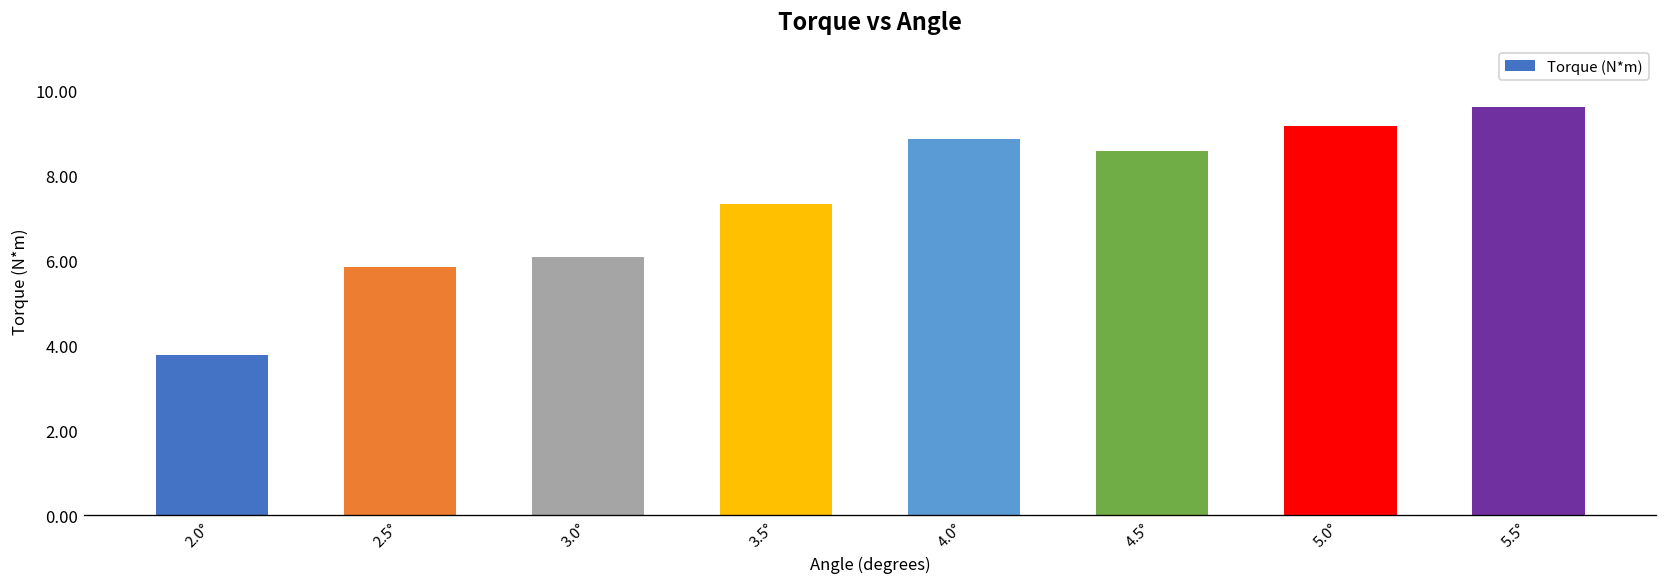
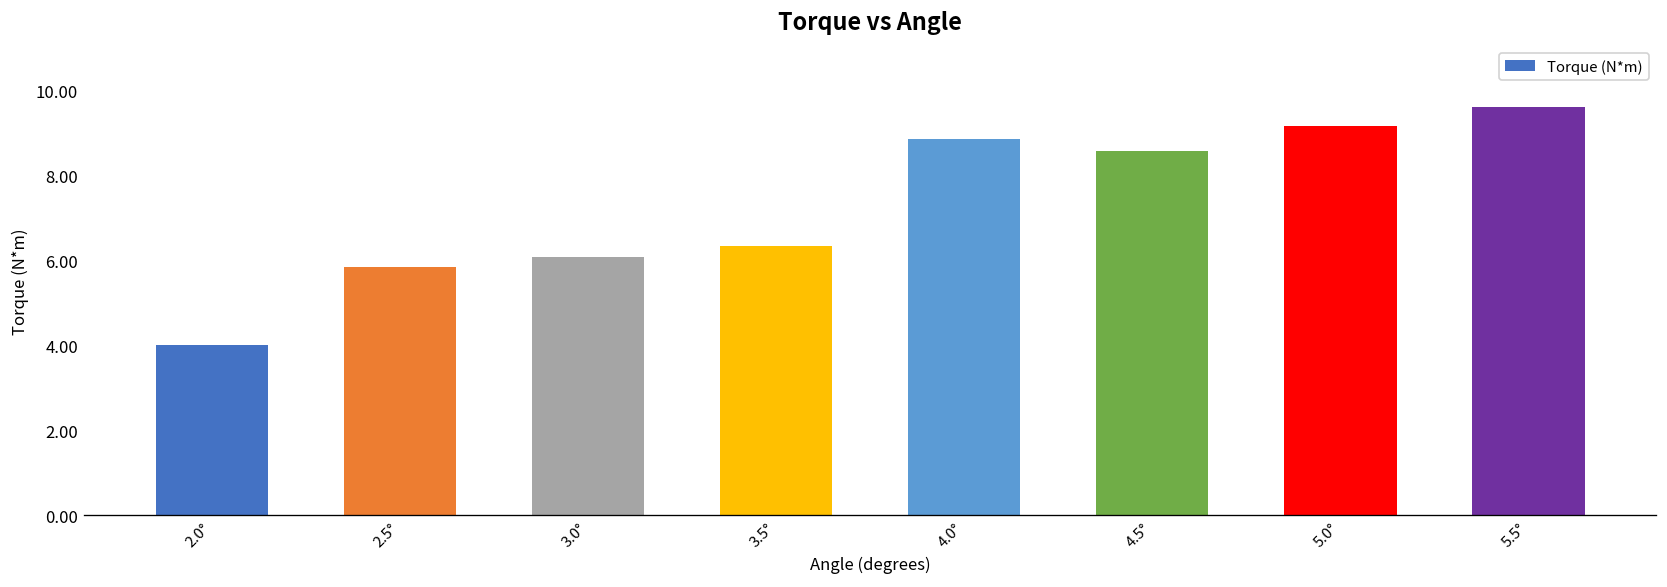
2.0°: 3.8 -> 4.0
3.5°: 7.3 -> 6.4
